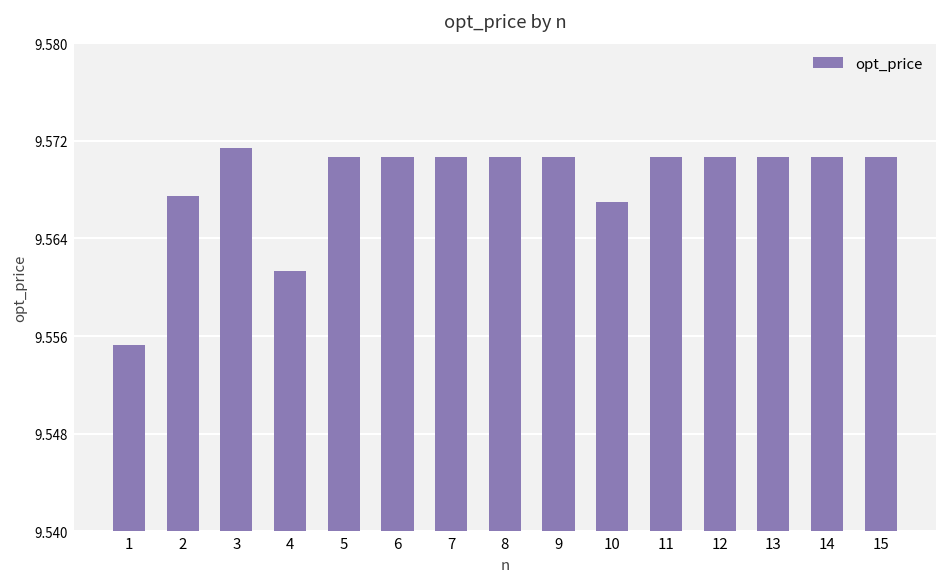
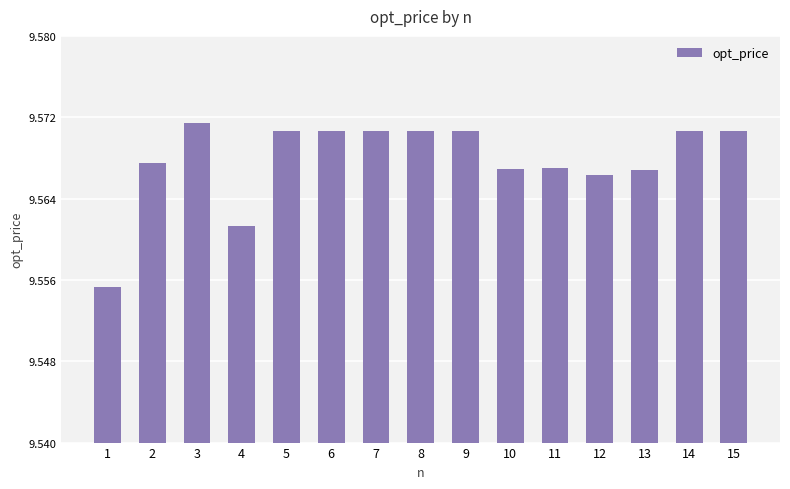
11: 9.5707 -> 9.5670
12: 9.5707 -> 9.5663
13: 9.5707 -> 9.5668
